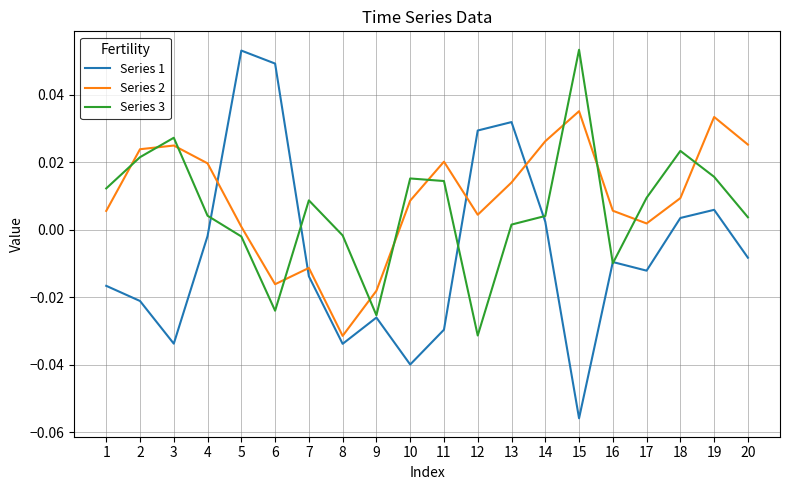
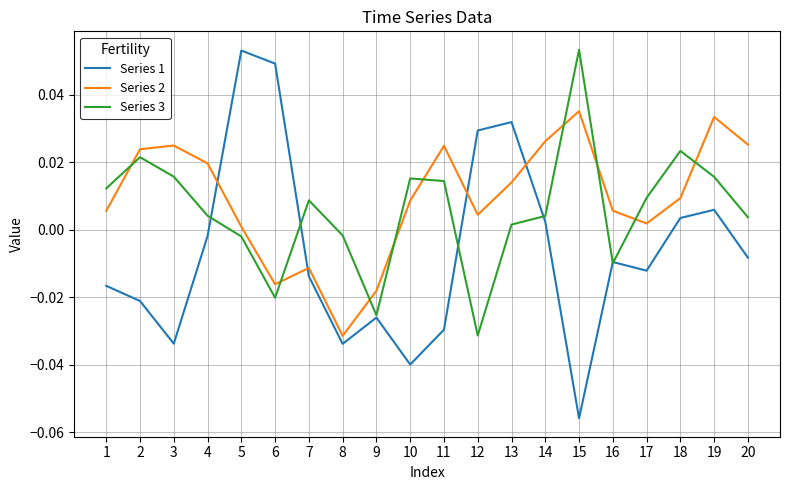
Series 3, 3: 0.027 -> 0.016
Series 3, 6: -0.024 -> -0.020
Series 2, 11: 0.020 -> 0.025
